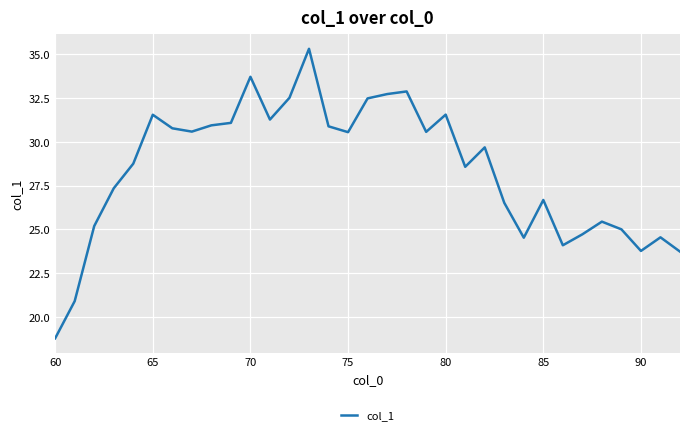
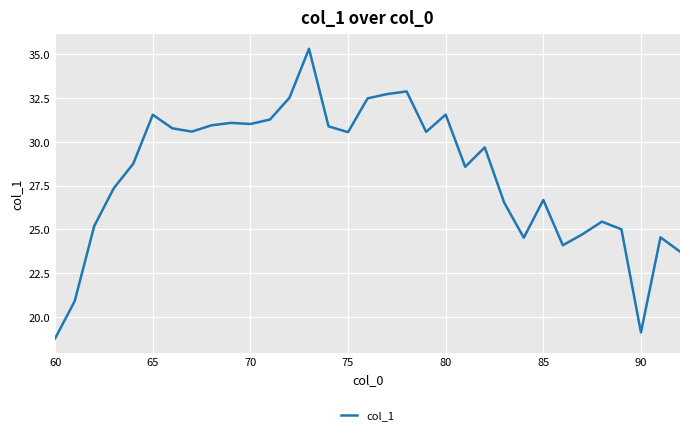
70: 33.7 -> 31.0
90: 23.8 -> 19.1
